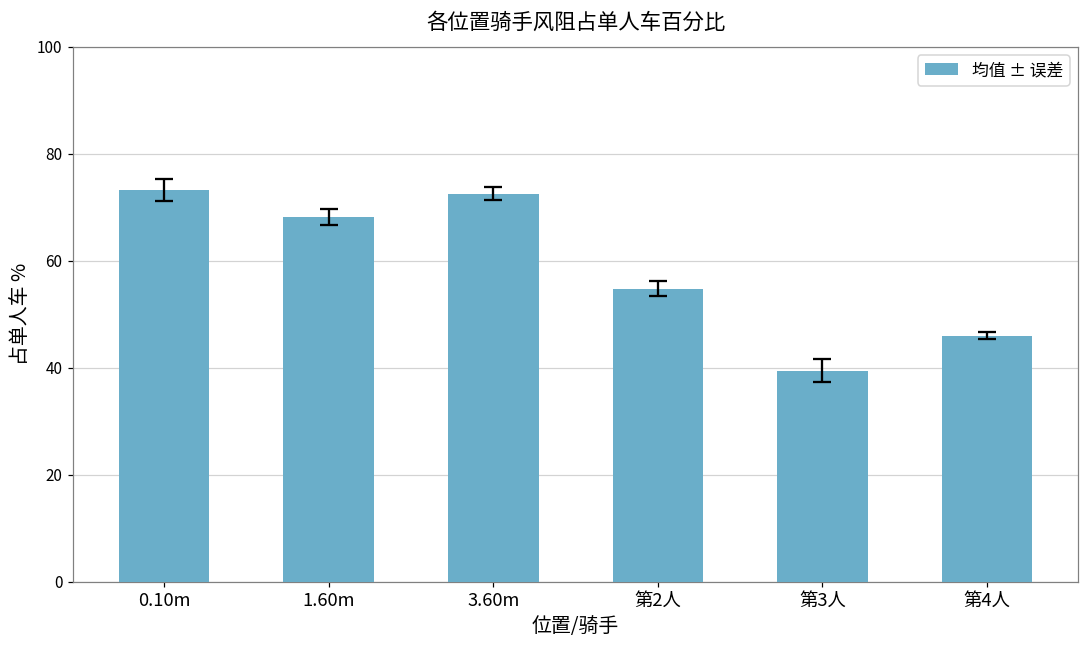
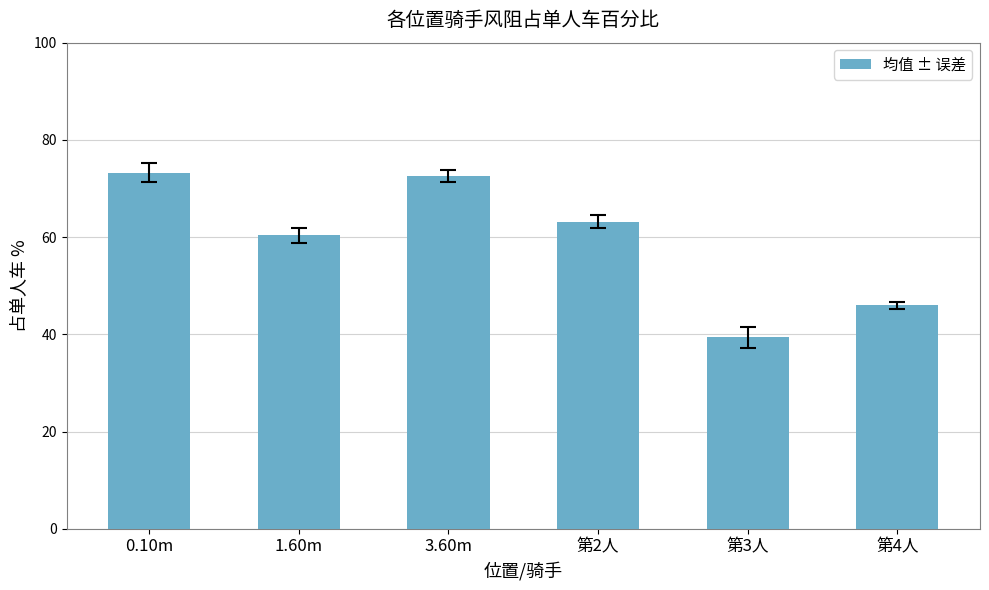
均值 ± 误差, 1.60m: 68 -> 60
均值 ± 误差, 第2人: 55 -> 63
